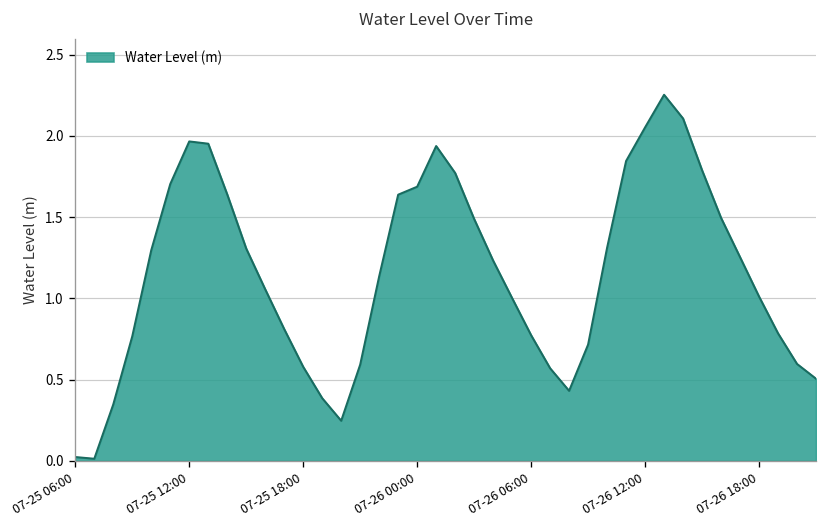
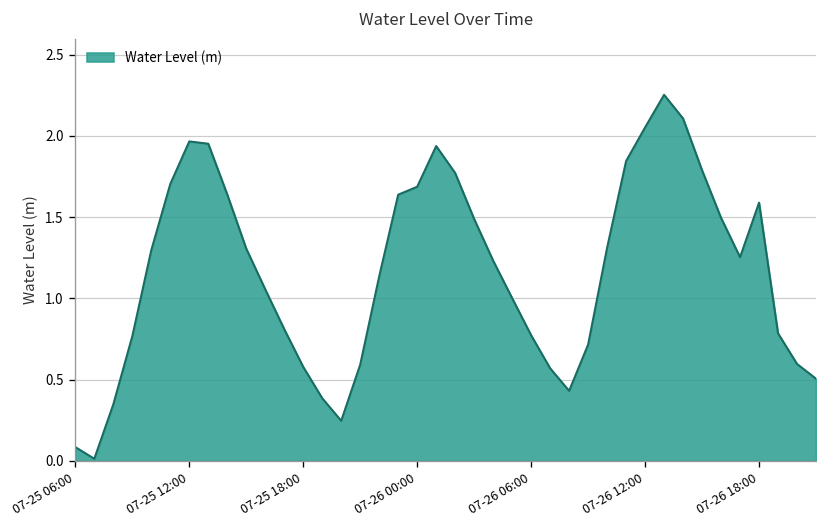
07-25 06:00: 0.02 -> 0.08
07-26 18:00: 1.01 -> 1.59
